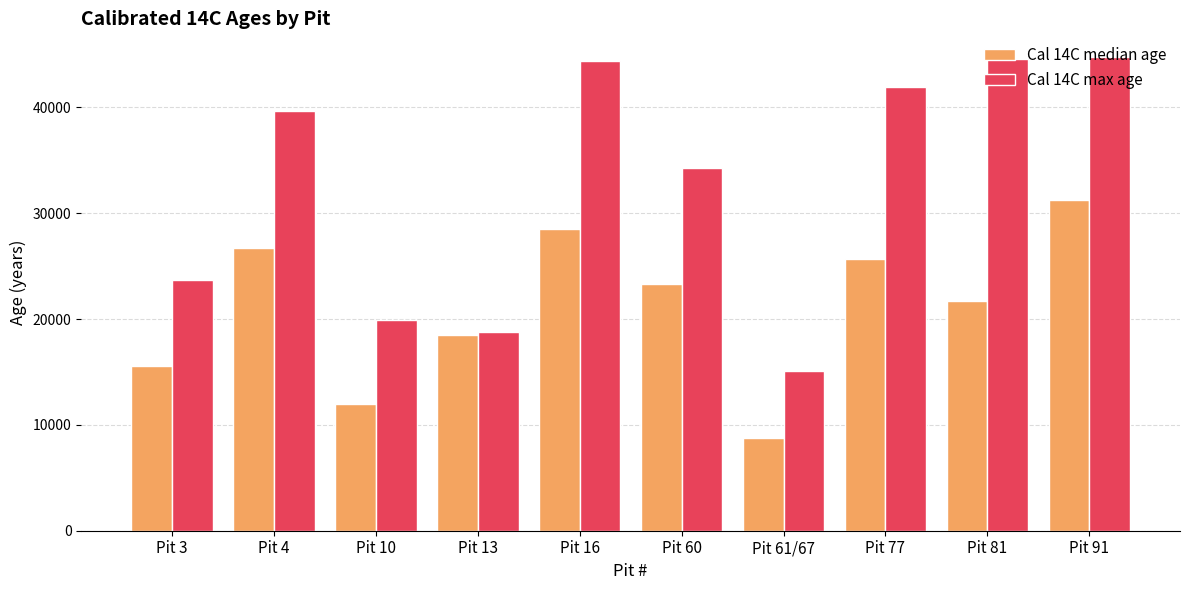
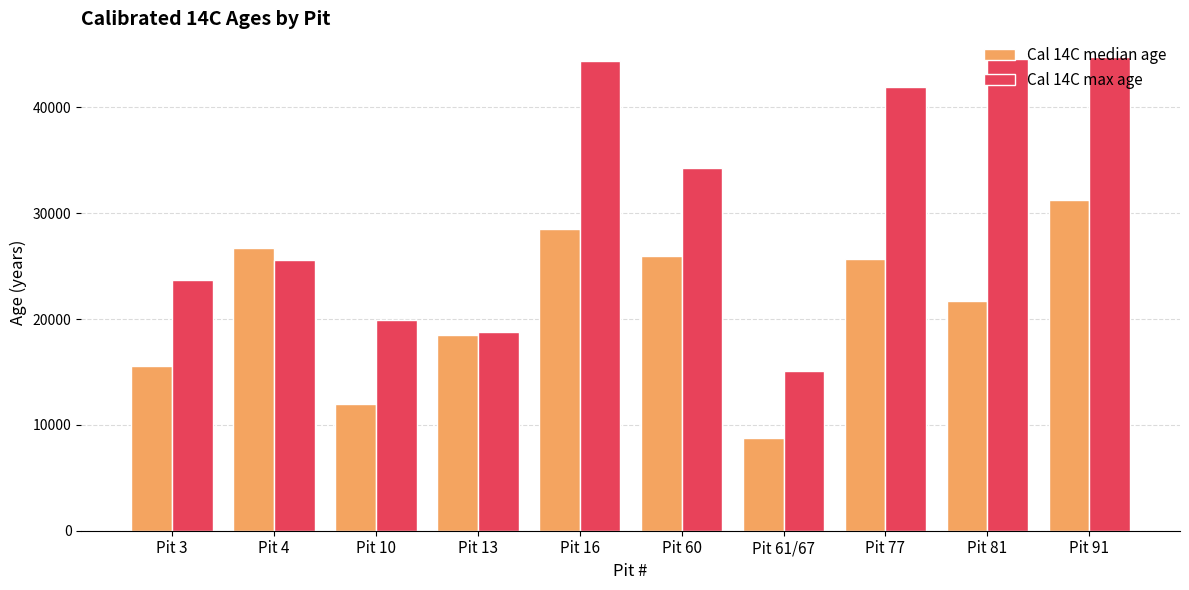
Cal 14C max age, Pit 4: 39700 -> 25600
Cal 14C median age, Pit 60: 23300 -> 25900
